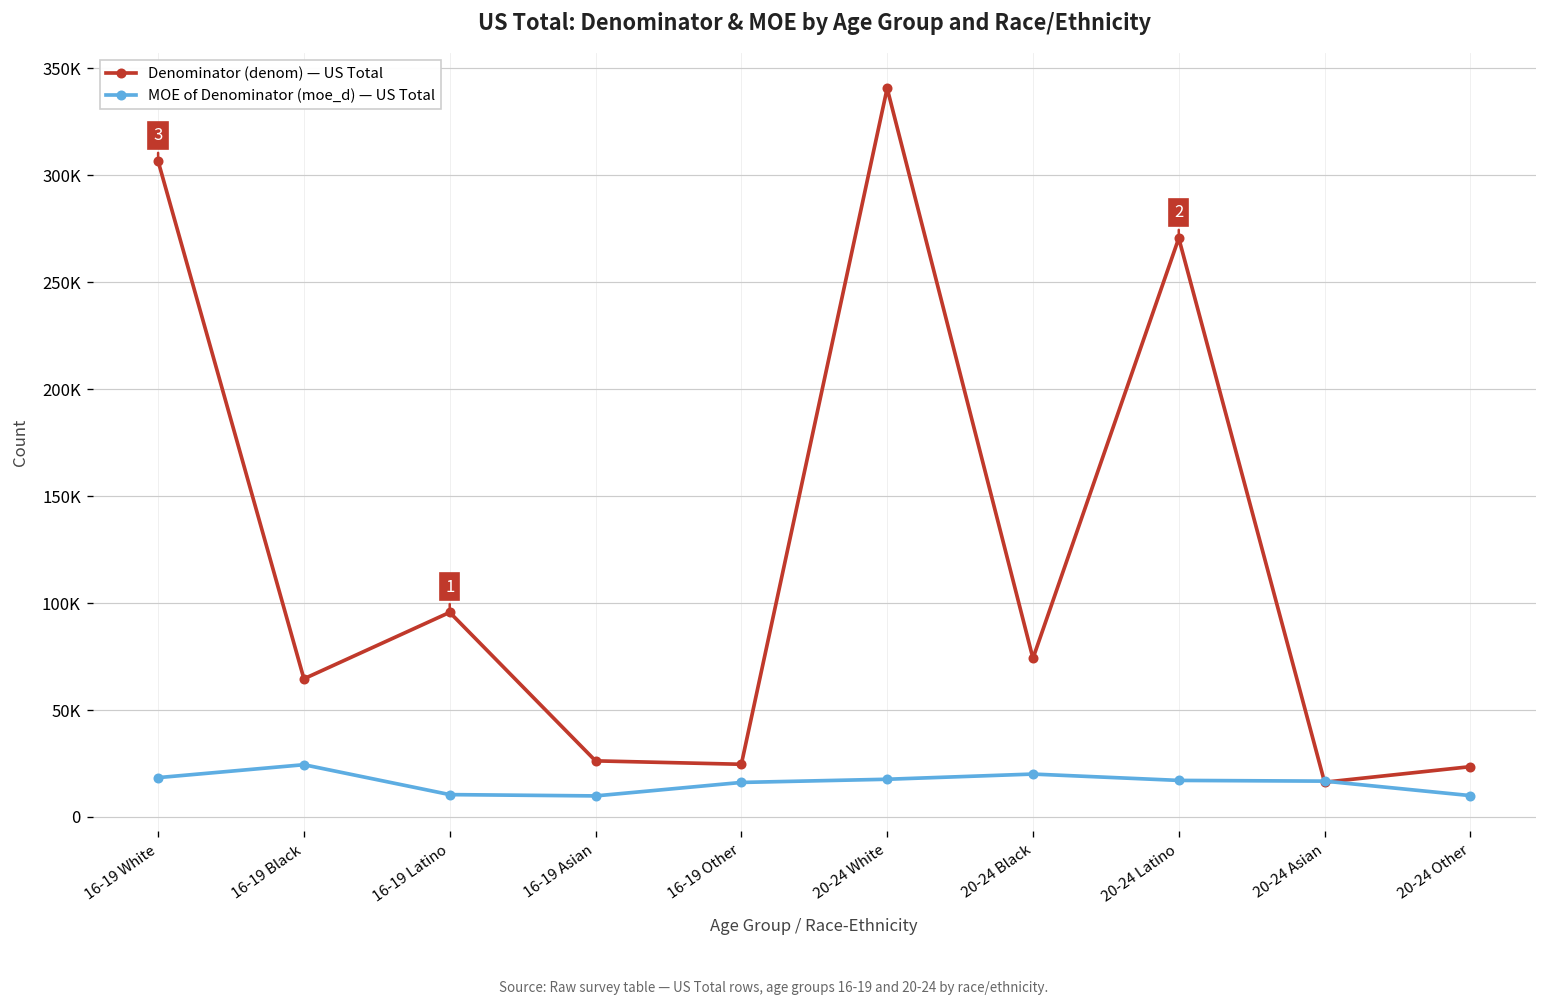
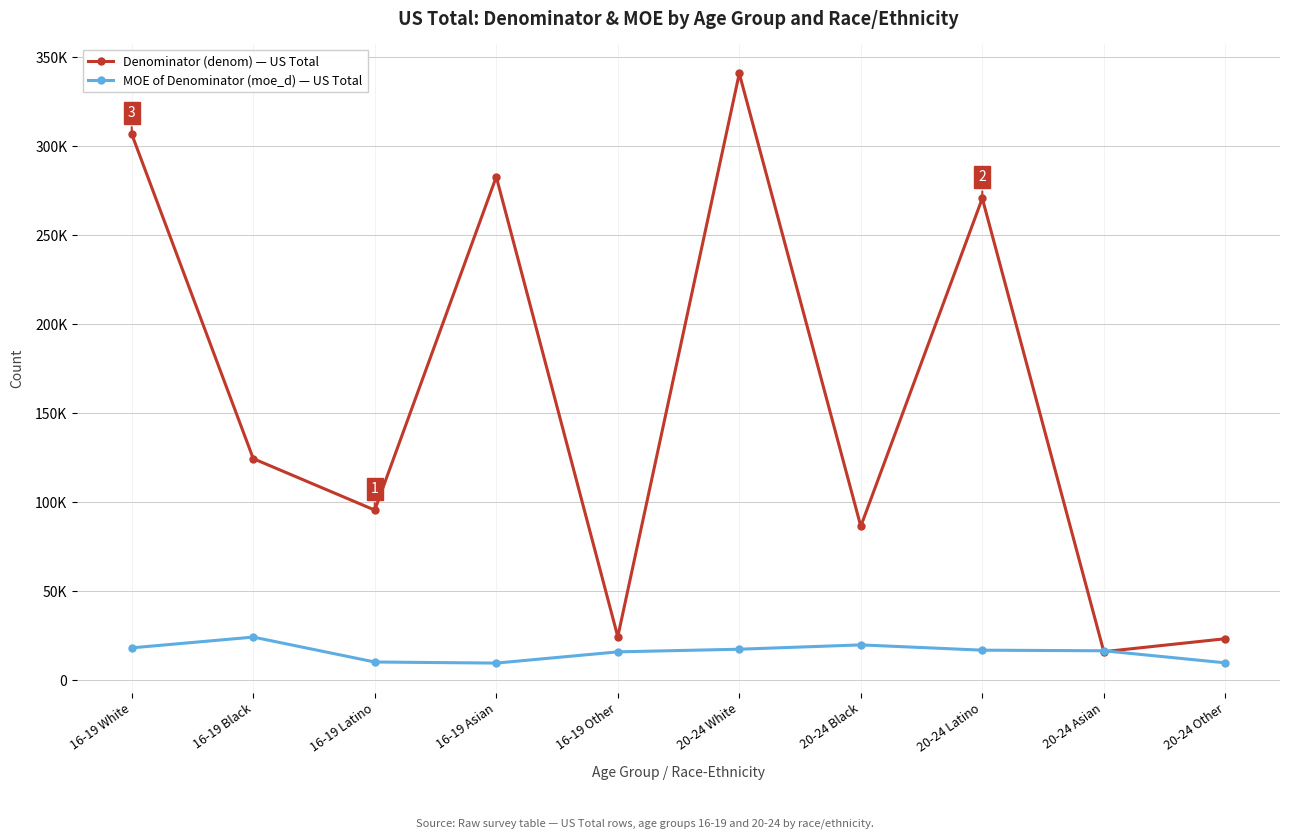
Denominator (denom) — US Total, 16-19 Black: 64000 -> 124000
Denominator (denom) — US Total, 16-19 Asian: 26000 -> 283000
Denominator (denom) — US Total, 20-24 Black: 74000 -> 86000
